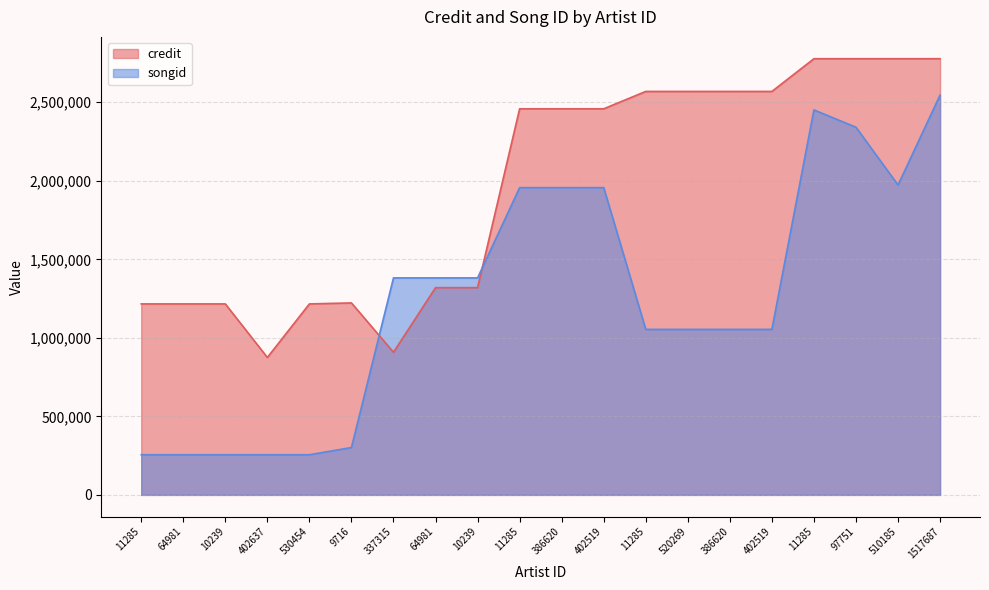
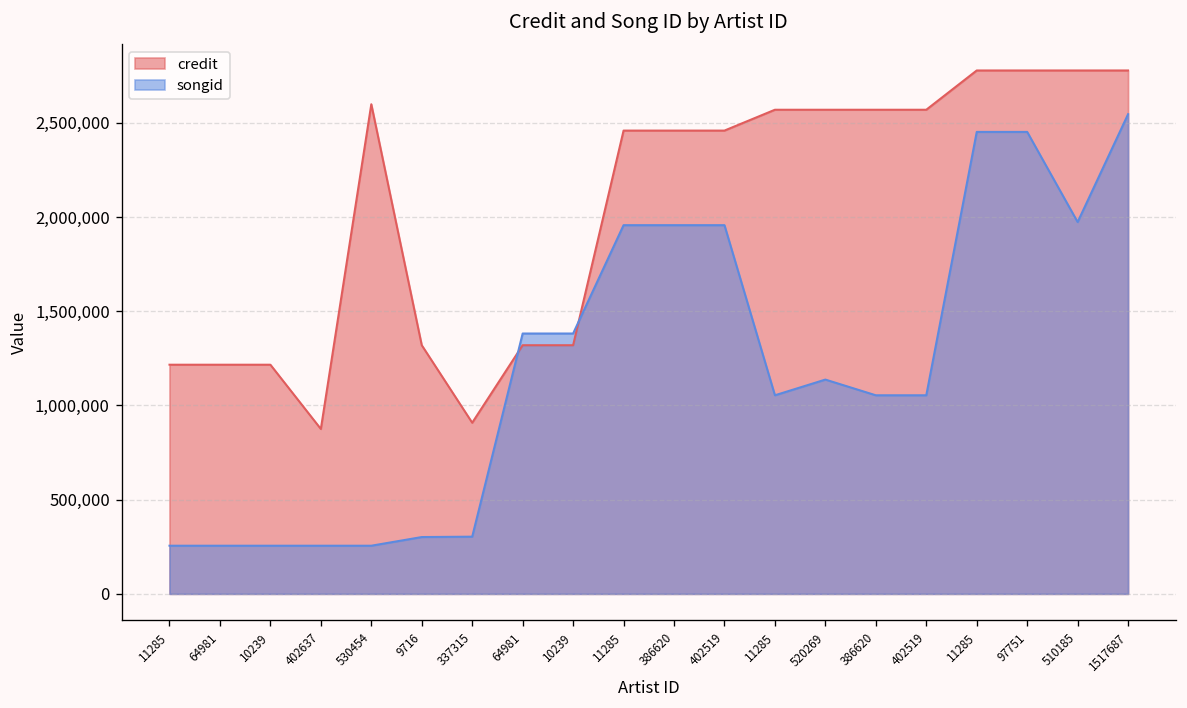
credit, 530454: 1,220,000 -> 2,600,000
credit, 9716: 1,220,000 -> 1,320,000
songid, 337315: 1,380,000 -> 300,000
songid, 520269: 1,050,000 -> 1,140,000
songid, 97751: 2,340,000 -> 2,450,000
